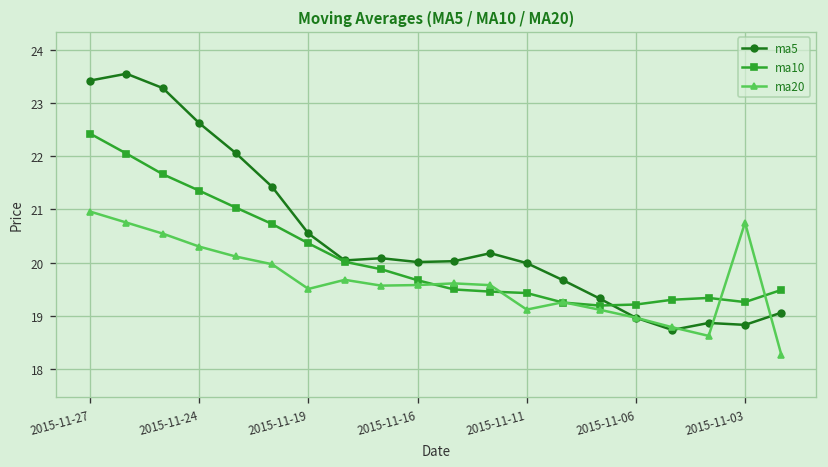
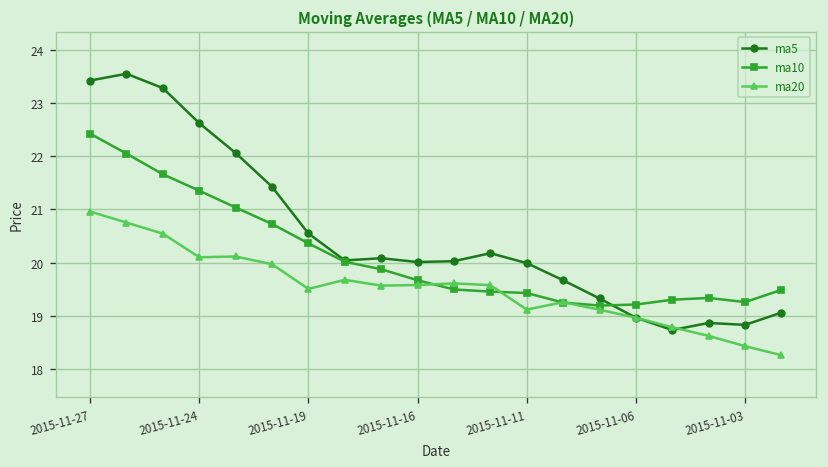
ma20, 2015-11-24: 20.3 -> 20.1
ma20, 2015-11-03: 20.8 -> 18.4
